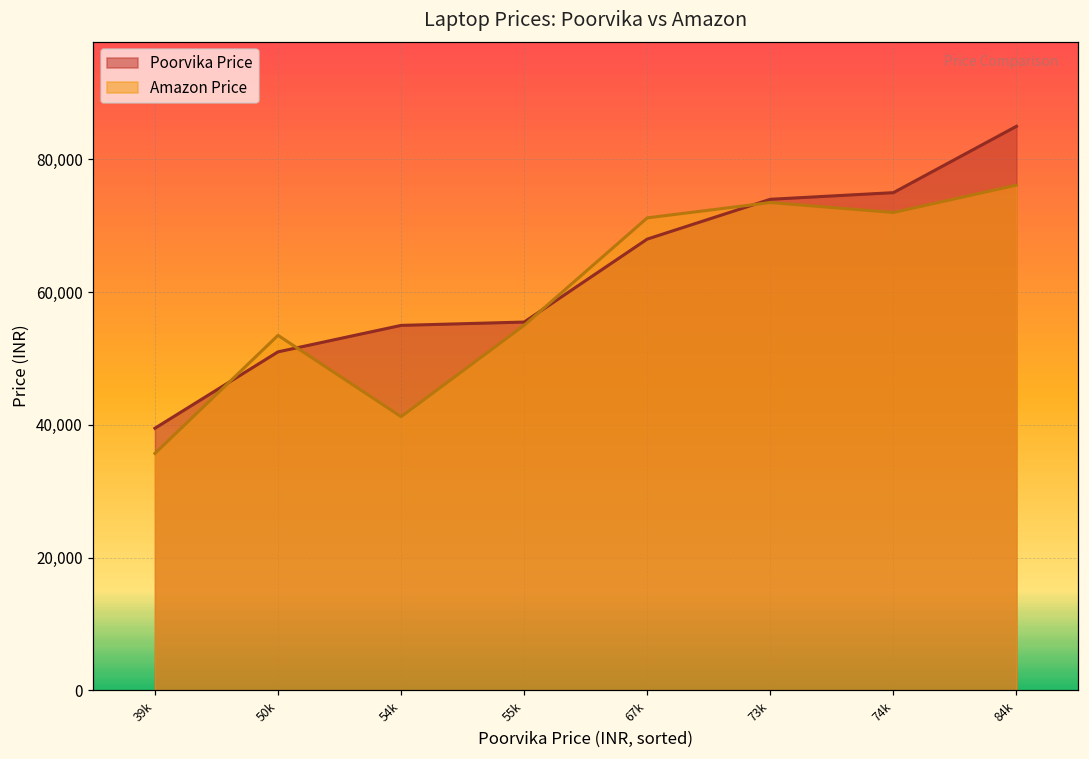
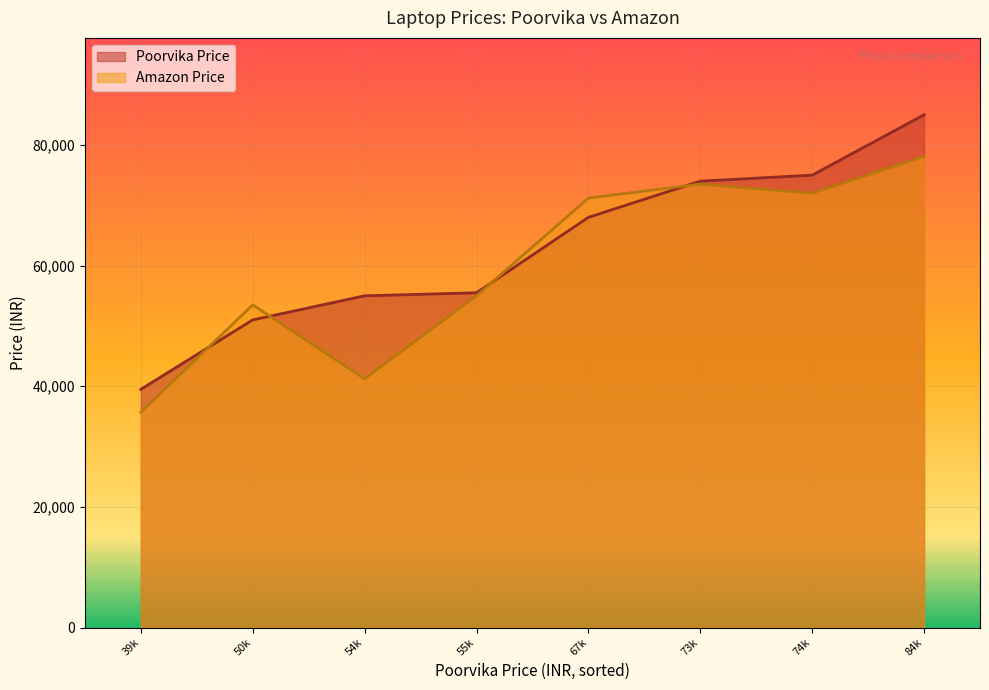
Amazon Price, 84k: 76,000 -> 78,000
